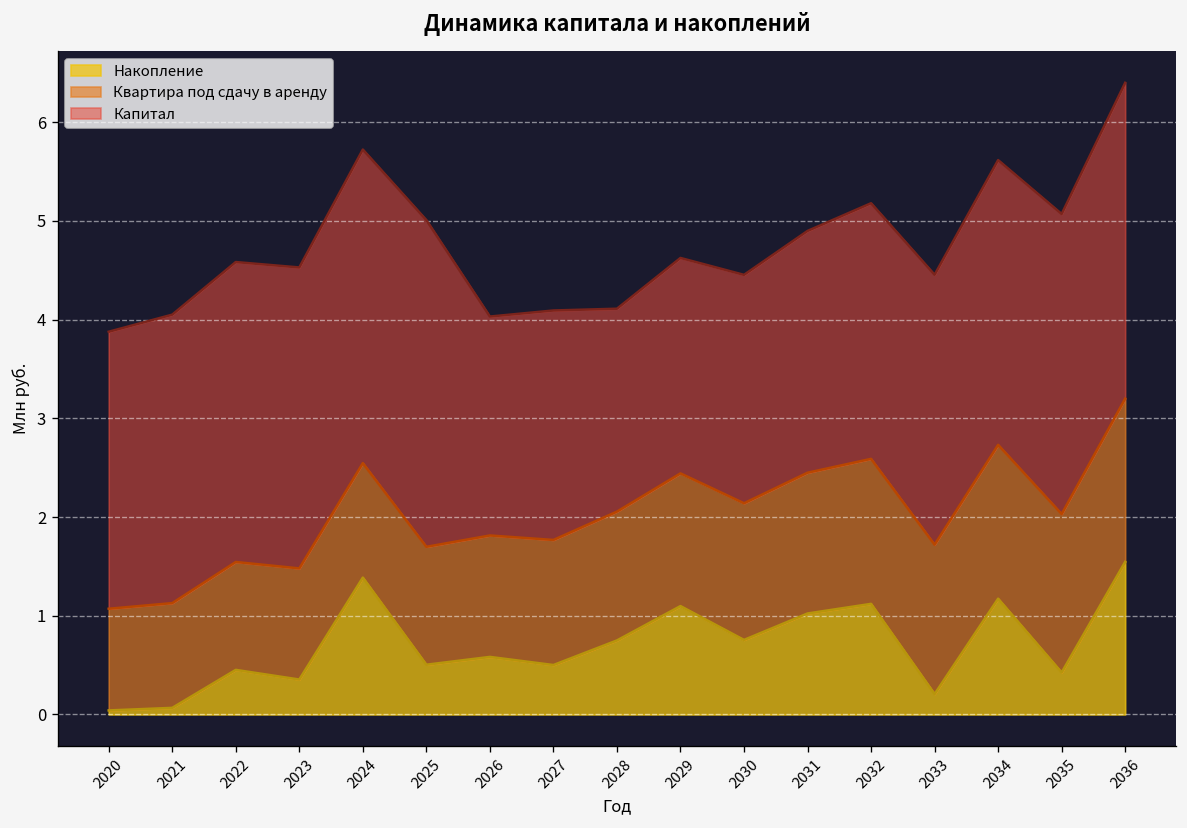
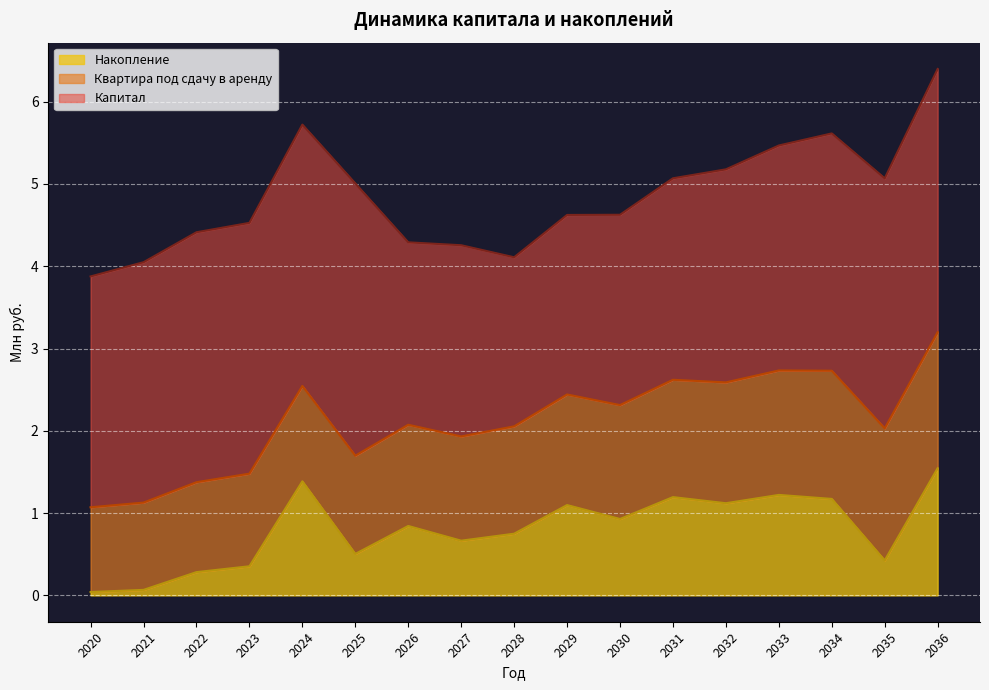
Накопление, 2022: 0.5 -> 0.3
Накопление, 2026: 0.6 -> 0.8
Накопление, 2027: 0.5 -> 0.7
Накопление, 2030: 0.8 -> 0.9
Накопление, 2031: 1.0 -> 1.2
Накопление, 2033: 0.2 -> 1.2
